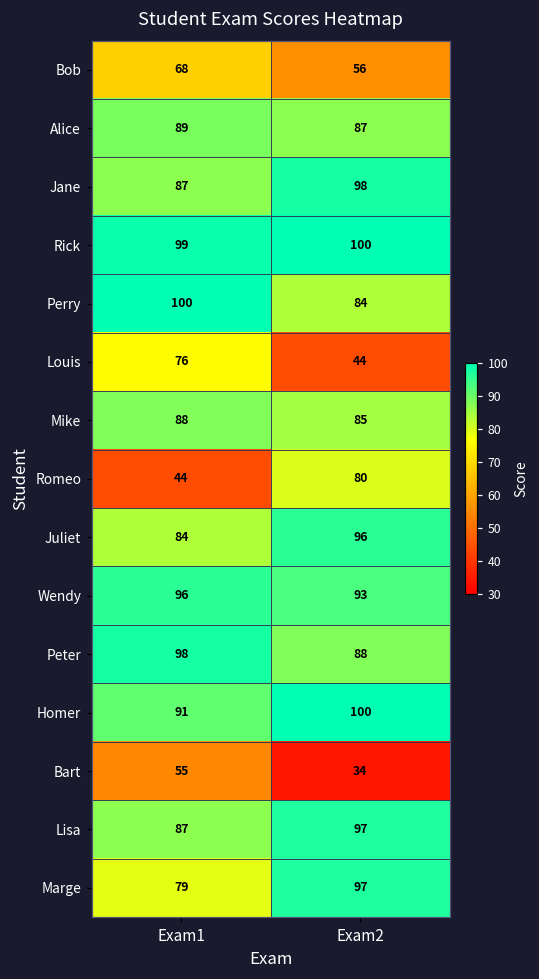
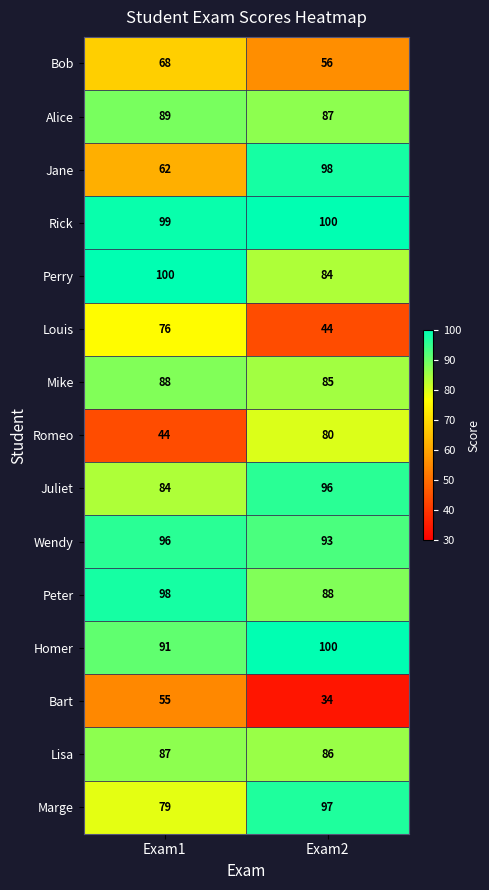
Jane, Exam1: 87 -> 62
Lisa, Exam2: 97 -> 86
